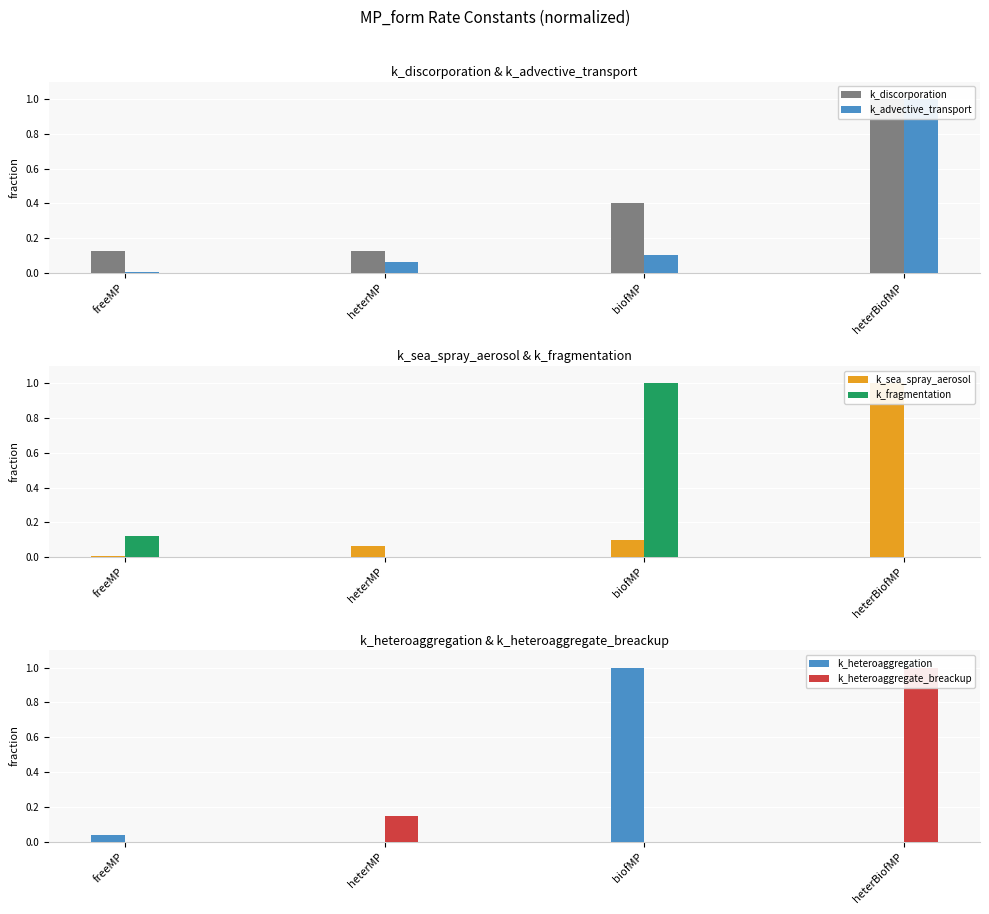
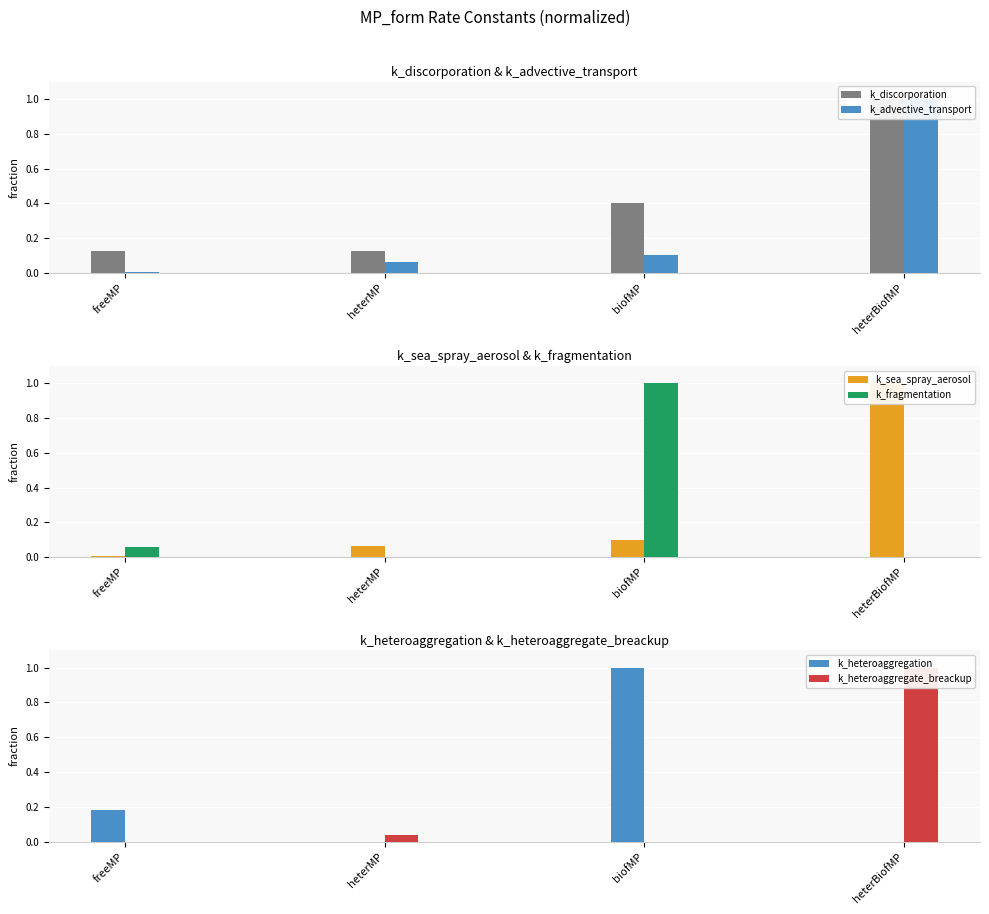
k_sea_spray_aerosol & k_fragmentation, k_fragmentation, freeMP: 0.12 -> 0.06
k_heteroaggregation & k_heteroaggregate_breackup, k_heteroaggregation, freeMP: 0.04 -> 0.18
k_heteroaggregation & k_heteroaggregate_breackup, k_heteroaggregate_breackup, heterMP: 0.15 -> 0.04
